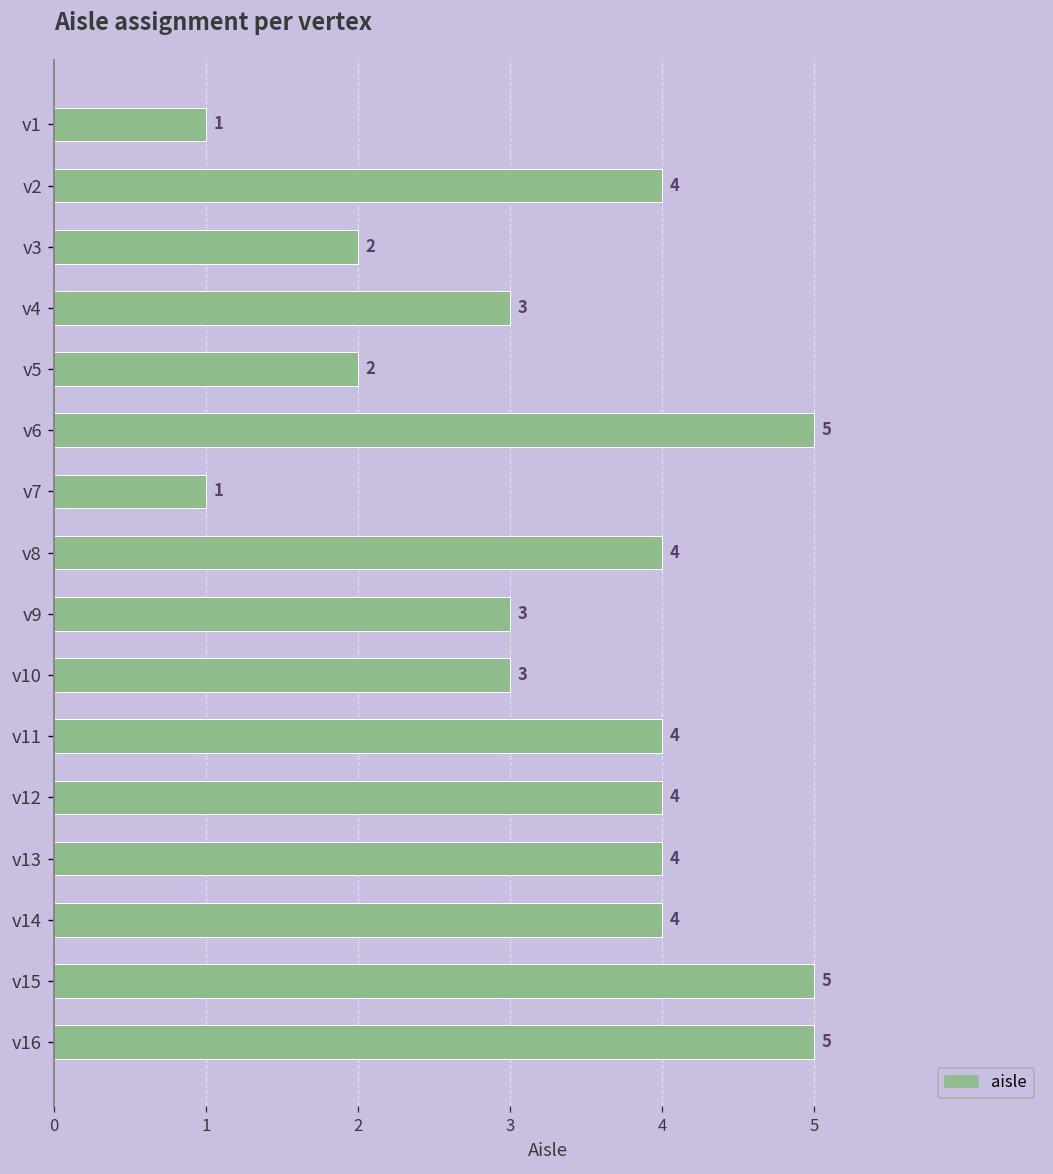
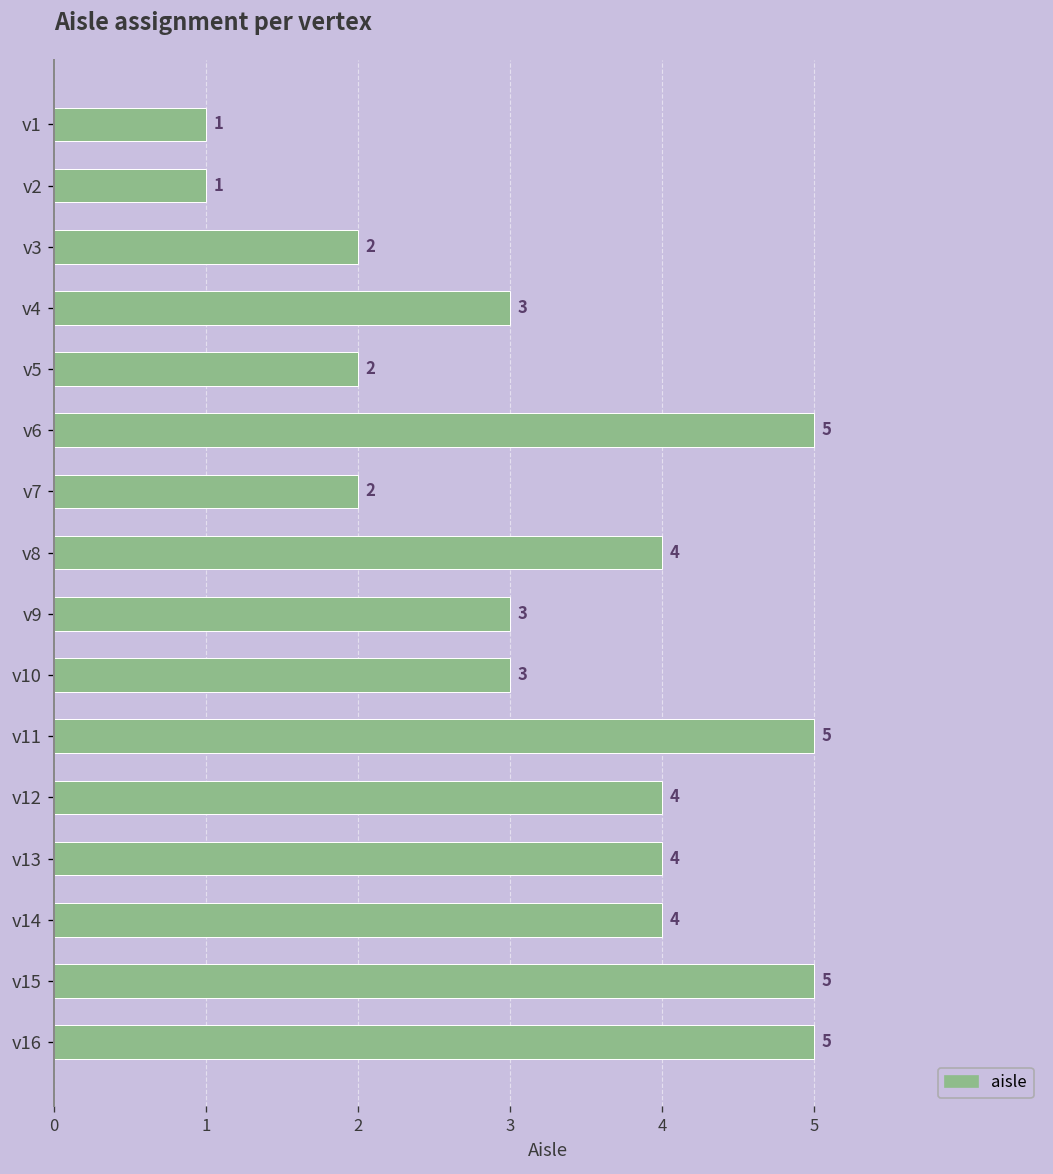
v2: 4 -> 1
v7: 1 -> 2
v11: 4 -> 5
